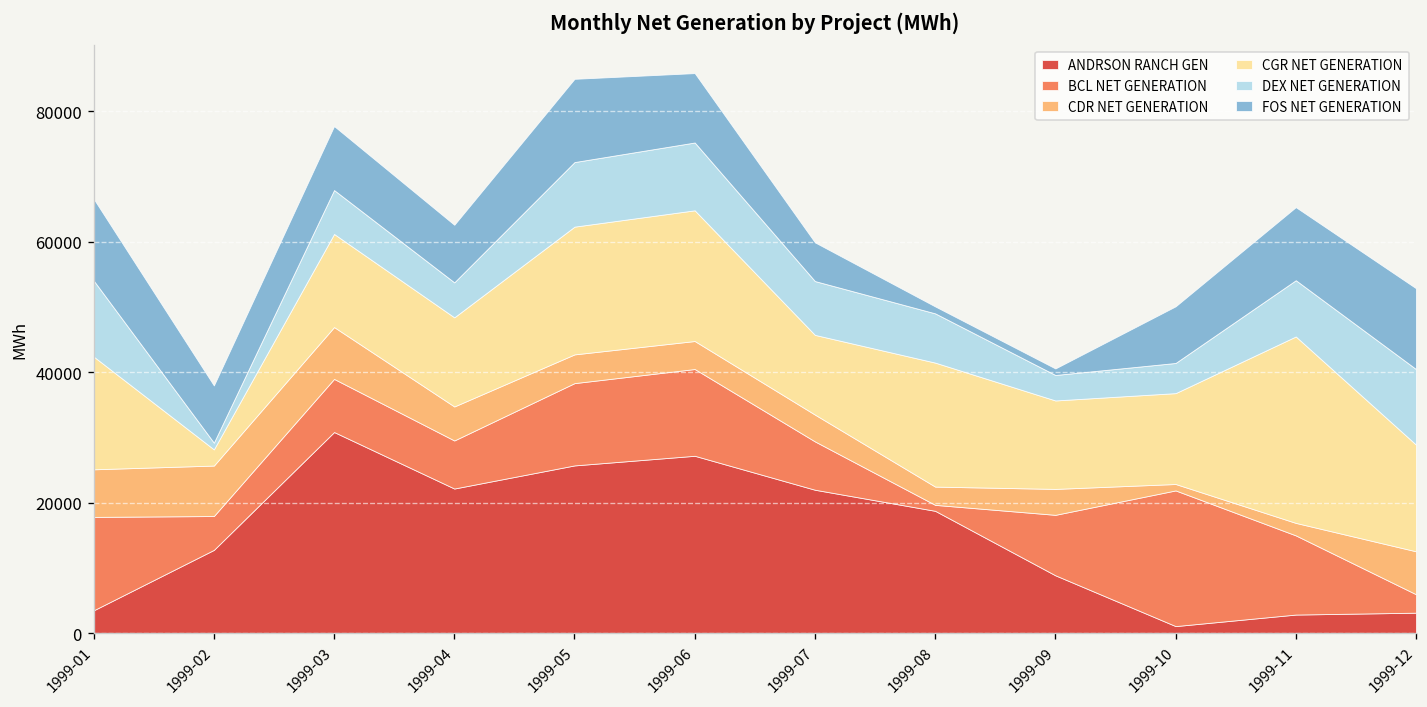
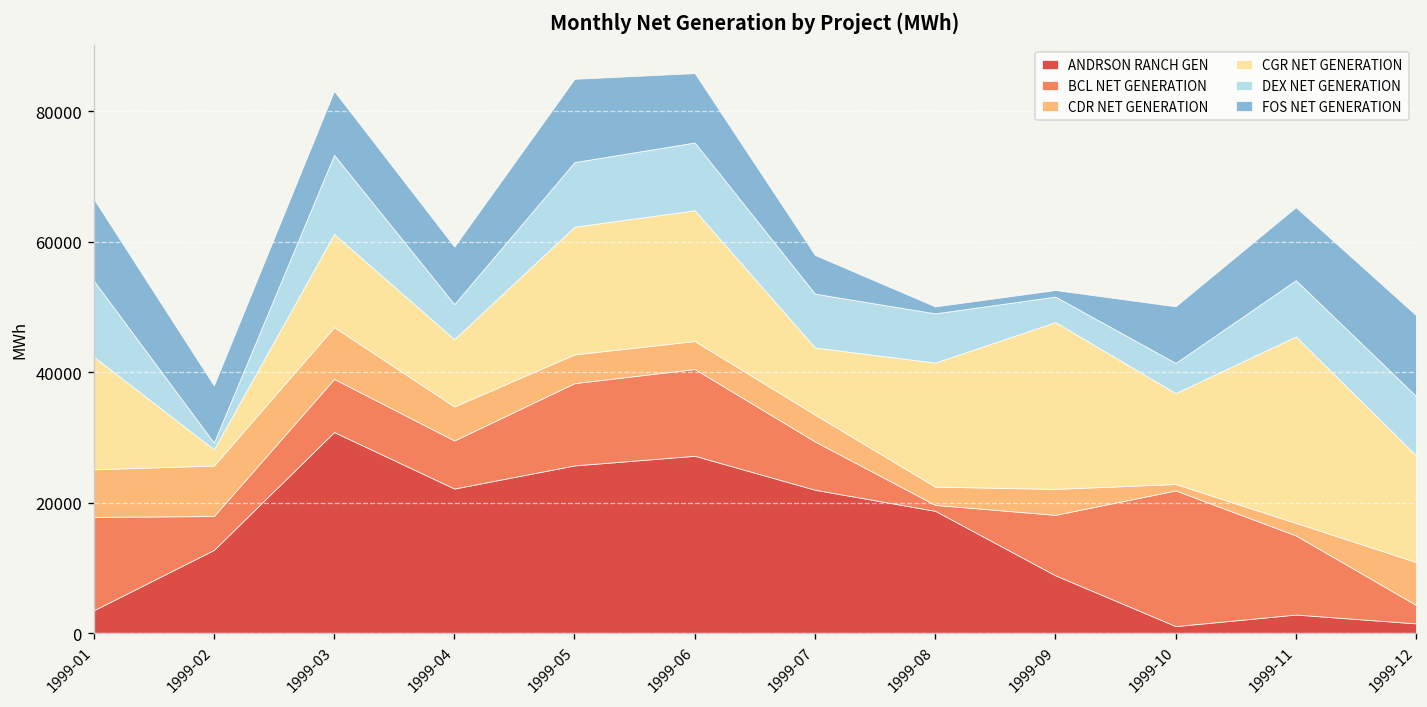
DEX NET GENERATION, 1999-03: 7000 -> 12000
CGR NET GENERATION, 1999-04: 14000 -> 10000
CGR NET GENERATION, 1999-07: 12000 -> 10000
CGR NET GENERATION, 1999-09: 14000 -> 26000
ANDRSON RANCH GEN, 1999-12: 3000 -> 2000
DEX NET GENERATION, 1999-12: 12000 -> 9000
